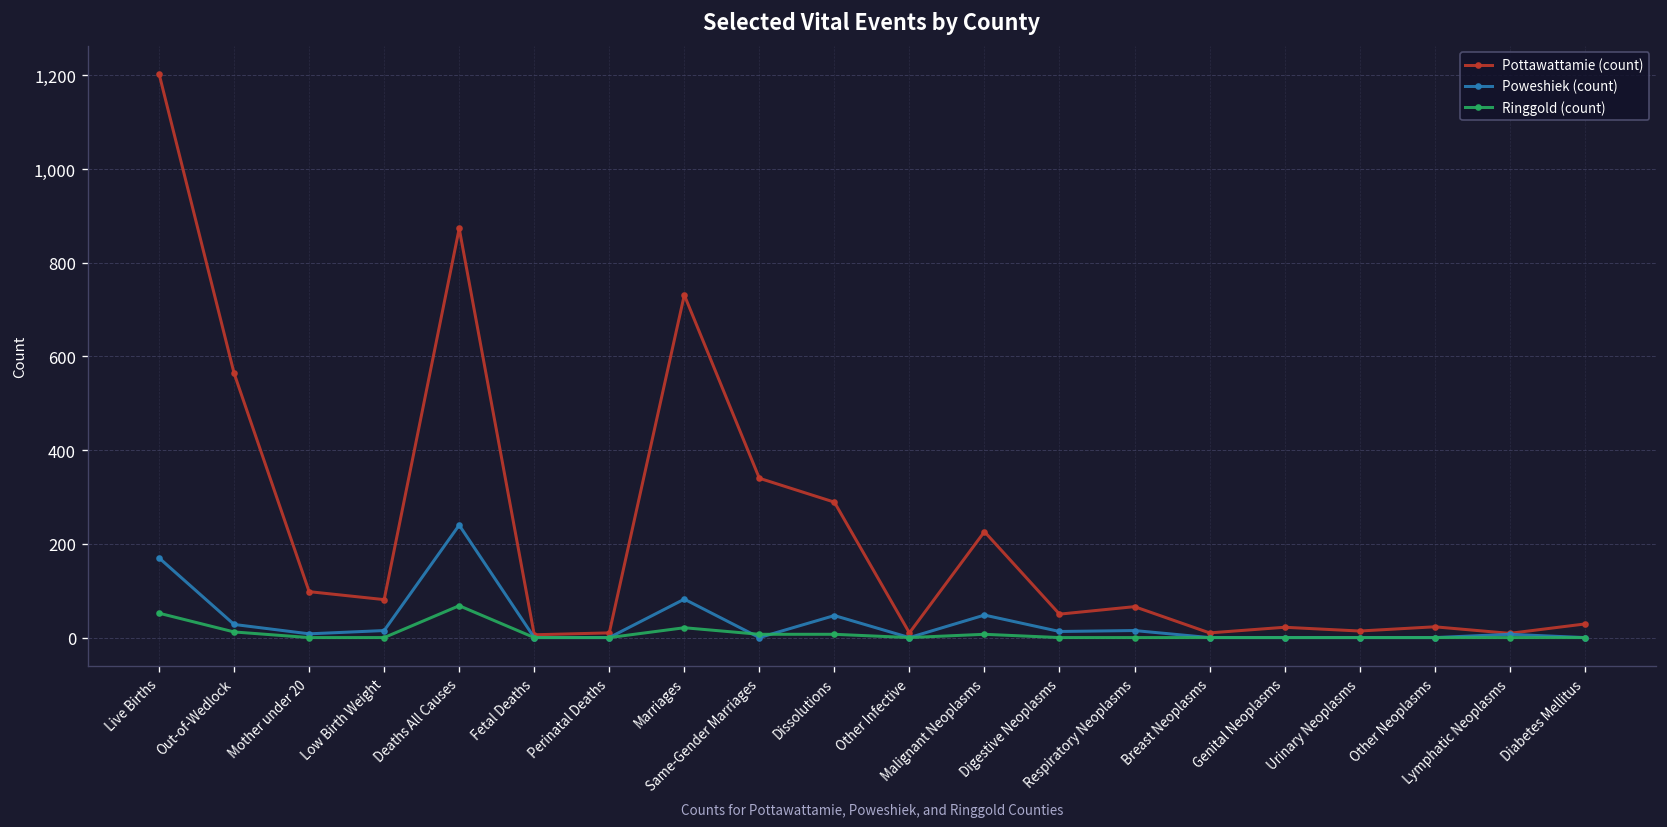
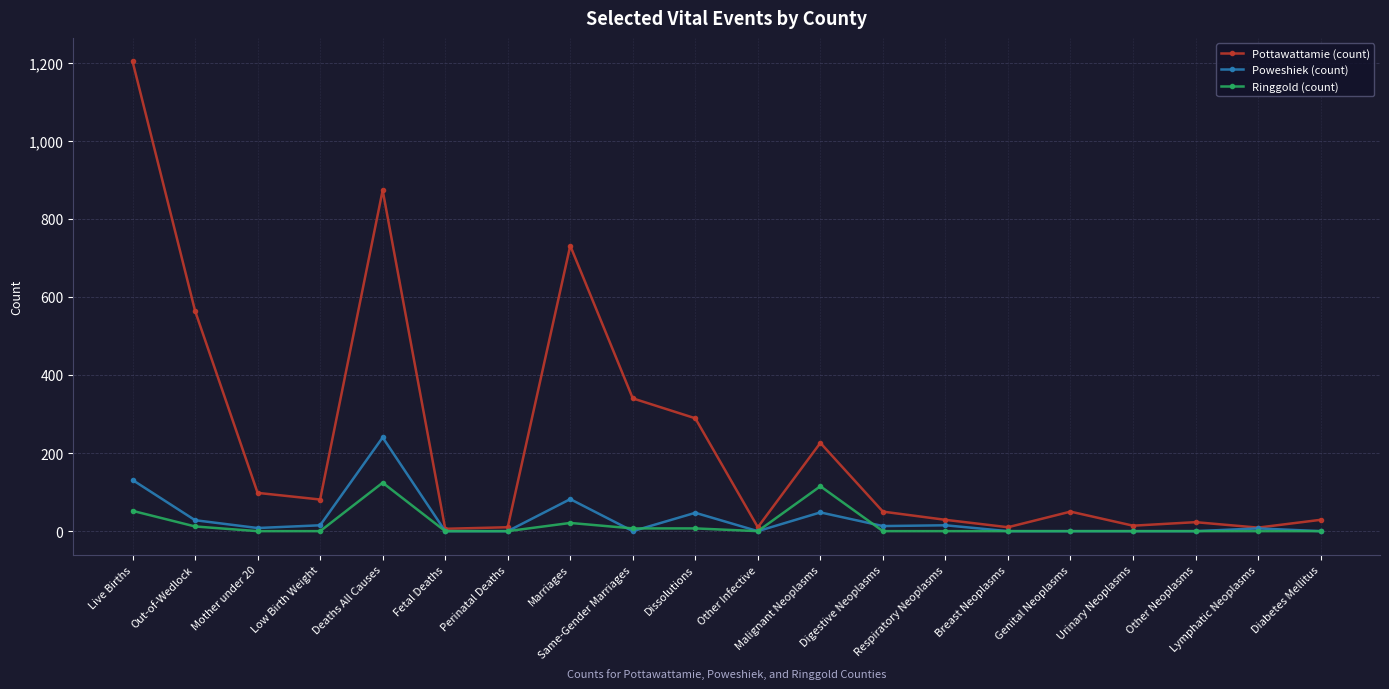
Poweshiek (count), Live Births: 170 -> 130
Ringgold (count), Deaths All Causes: 70 -> 120
Ringgold (count), Malignant Neoplasms: 10 -> 120
Pottawattamie (count), Respiratory Neoplasms: 70 -> 30
Pottawattamie (count), Genital Neoplasms: 20 -> 50
